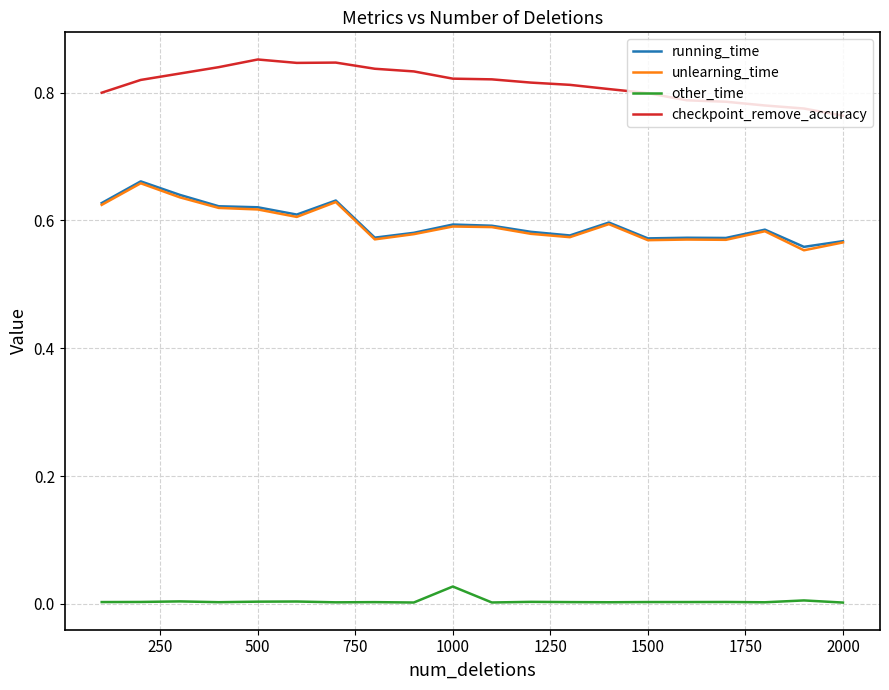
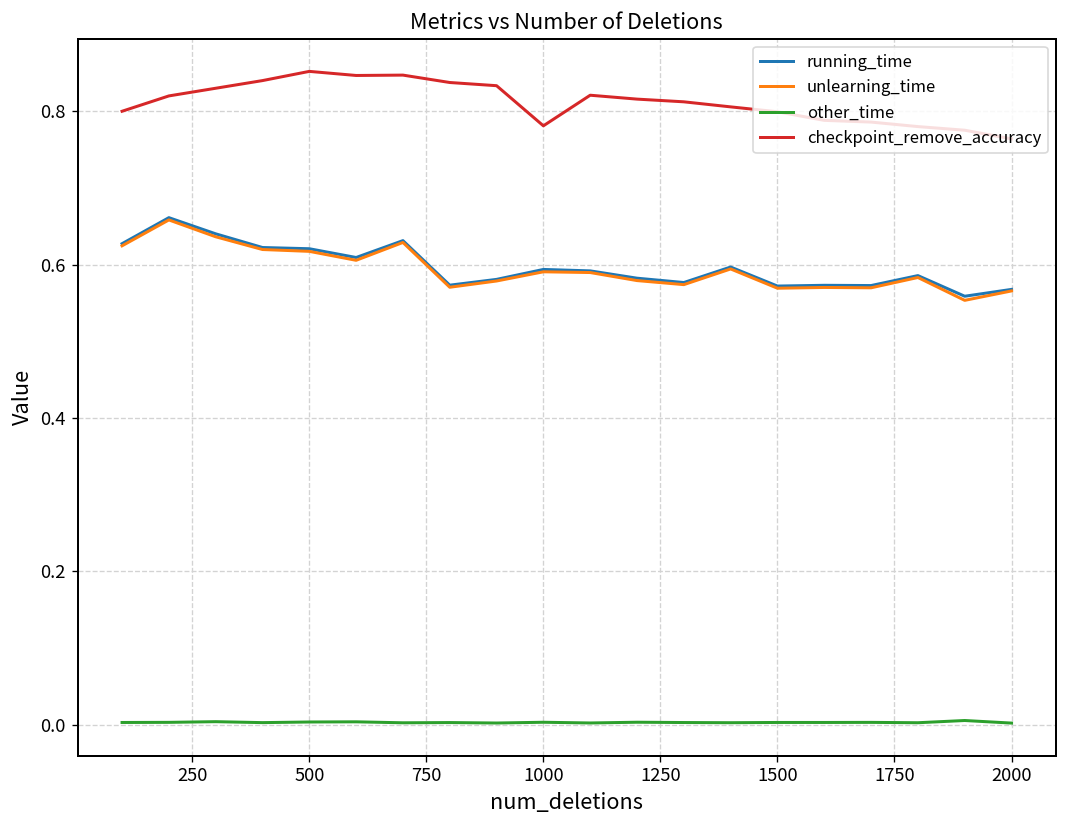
other_time, 1000: 0.03 -> 0.00
checkpoint_remove_accuracy, 1000: 0.82 -> 0.78
